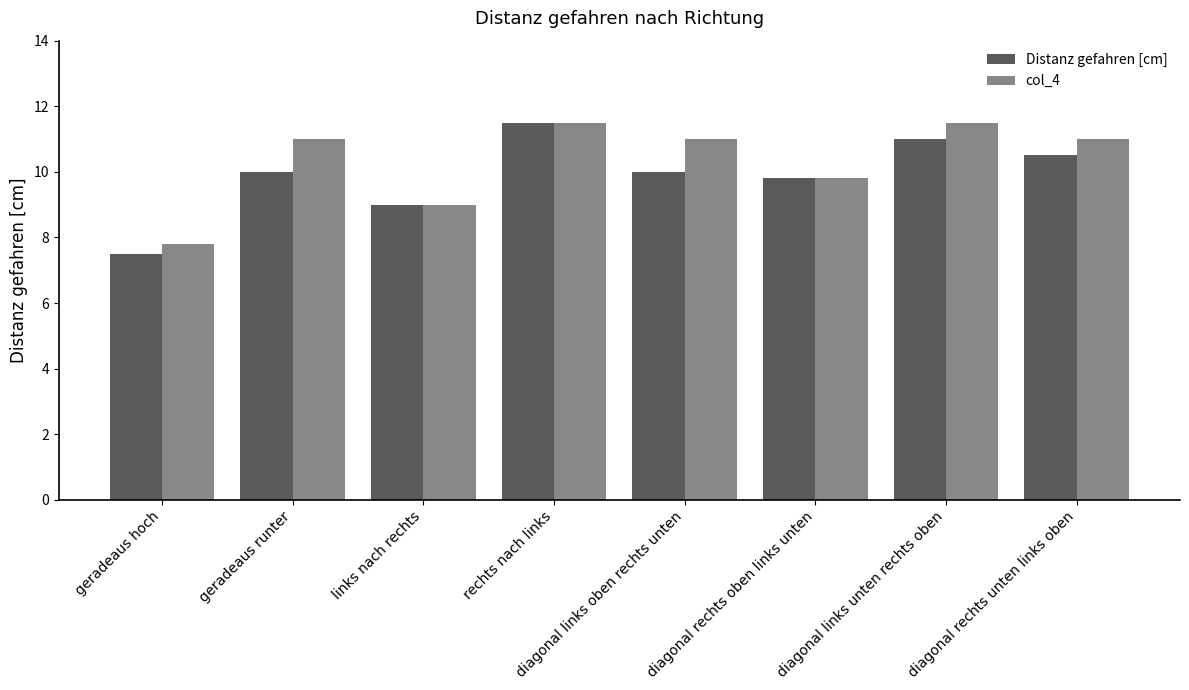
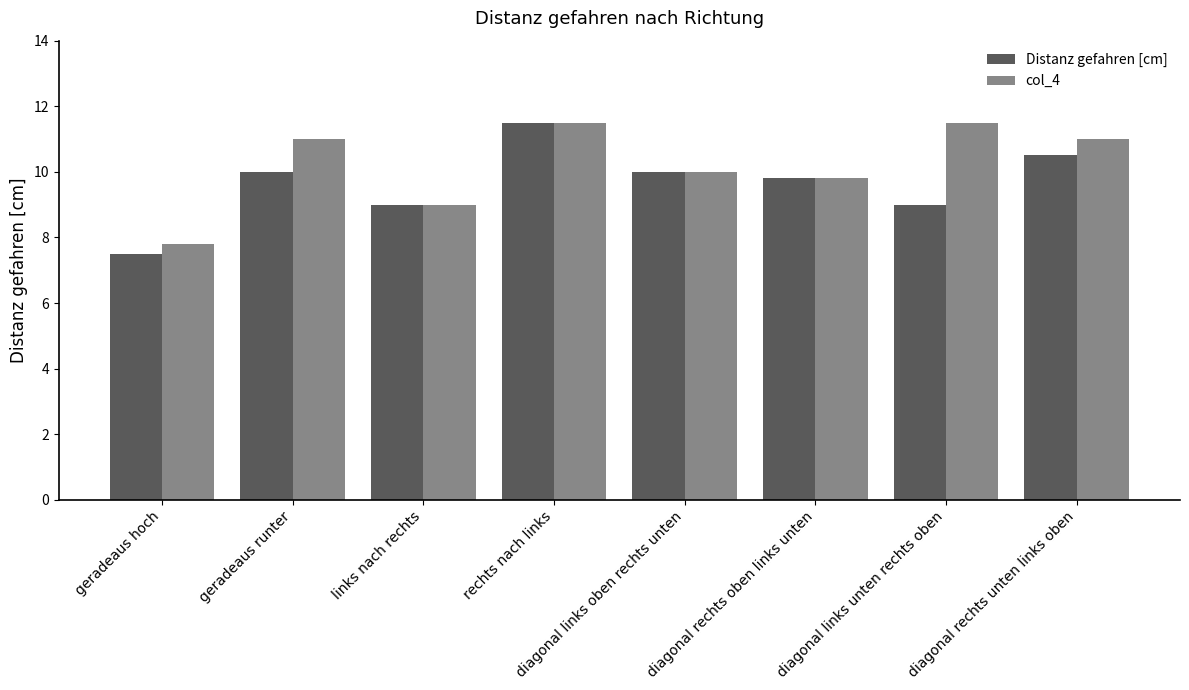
col_4, diagonal links oben rechts unten: 11 -> 10
Distanz gefahren [cm], diagonal links unten rechts oben: 11 -> 9
